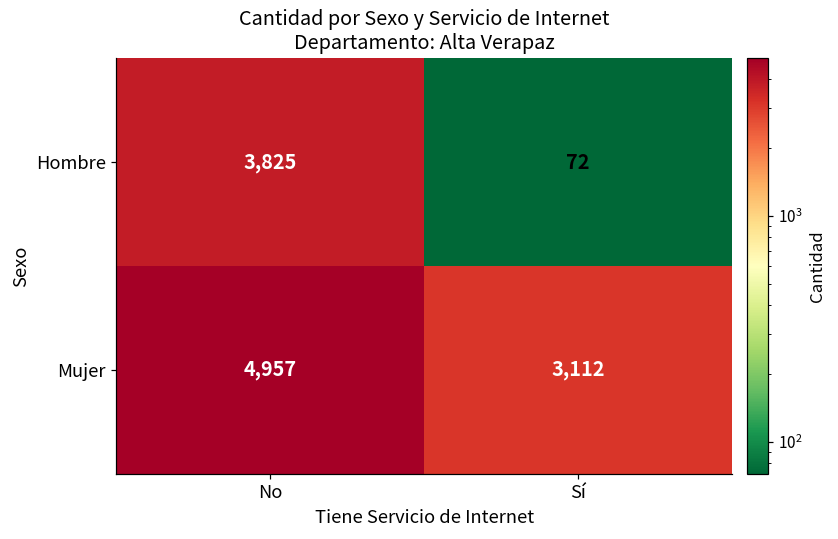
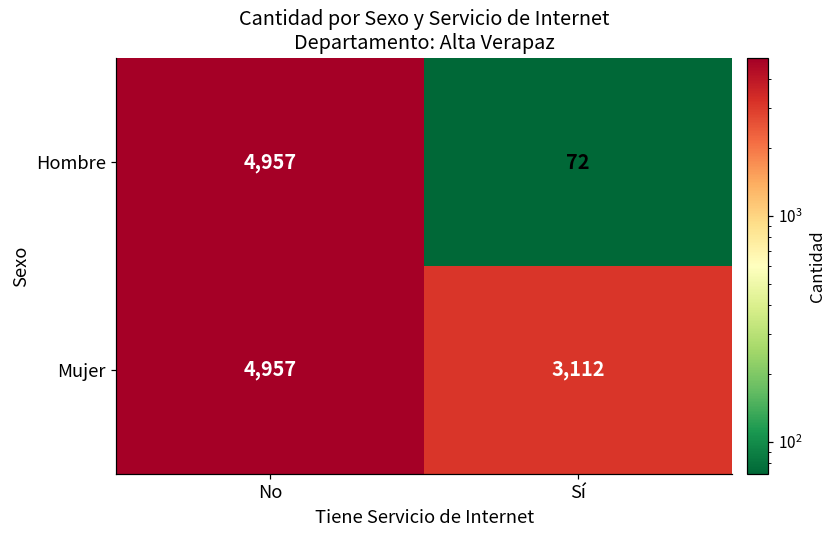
Hombre, No: 3,825 -> 4,957
